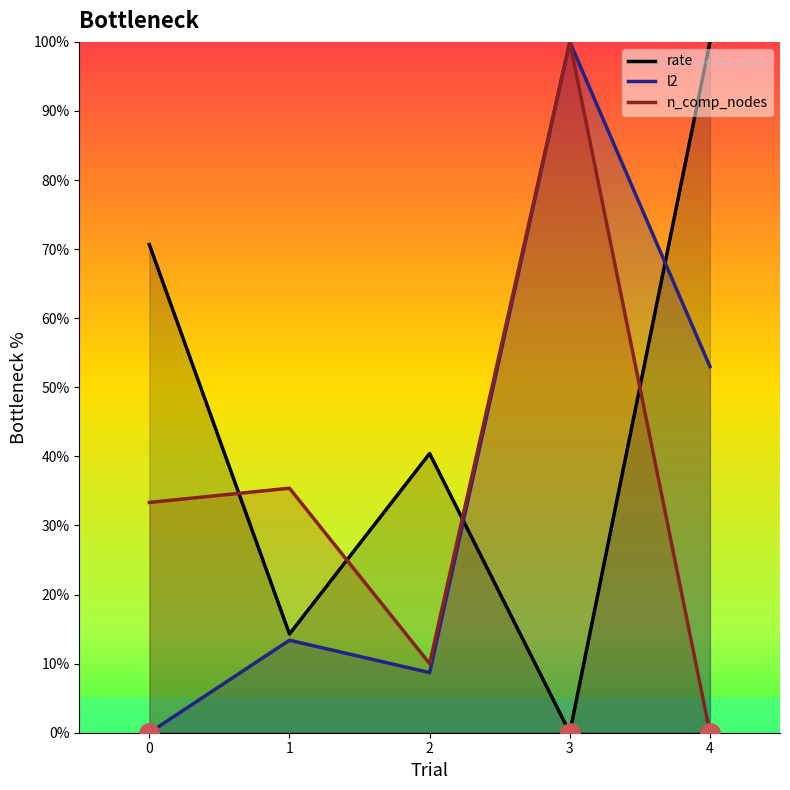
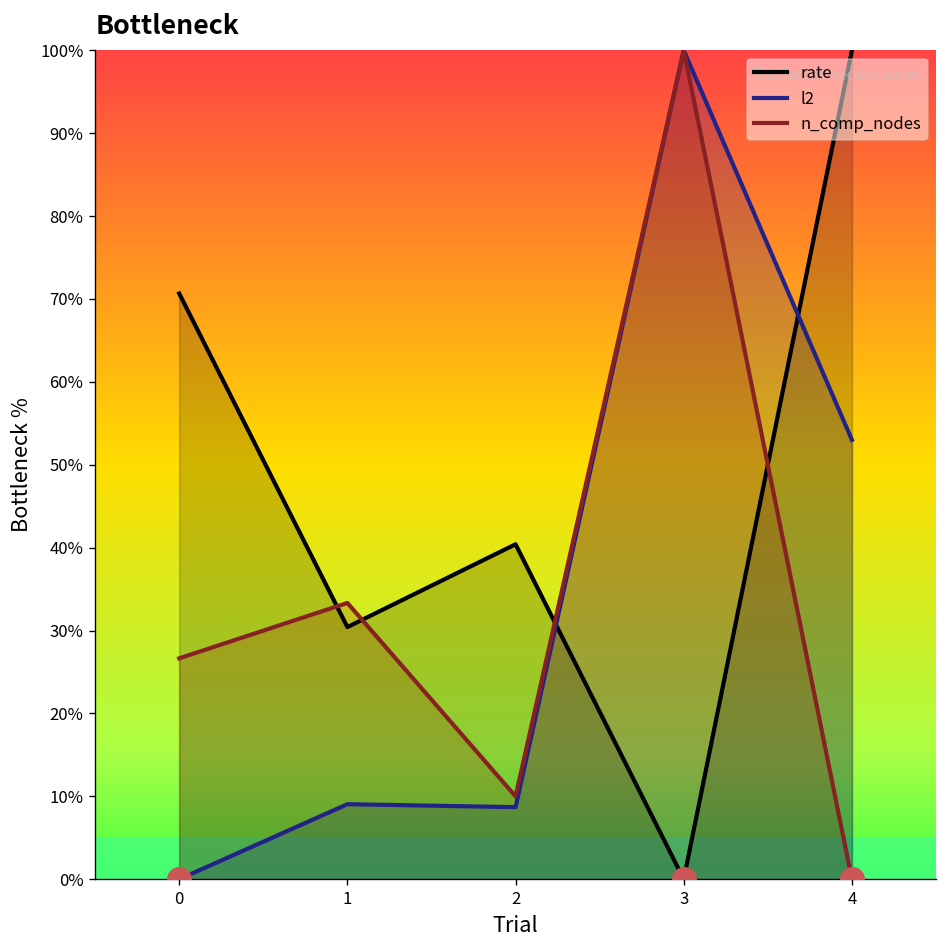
n_comp_nodes, 0: 33% -> 27%
rate, 1: 14% -> 30%
l2, 1: 13% -> 9%
n_comp_nodes, 1: 35% -> 33%
